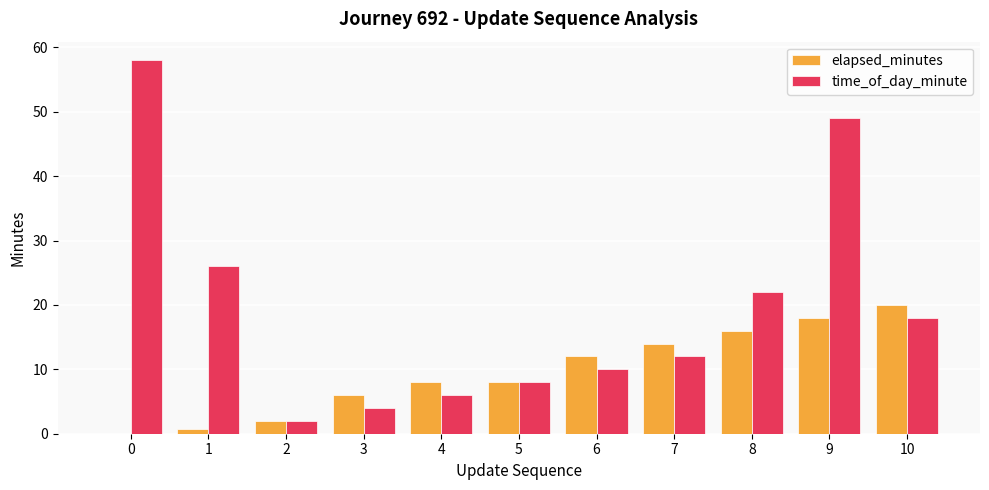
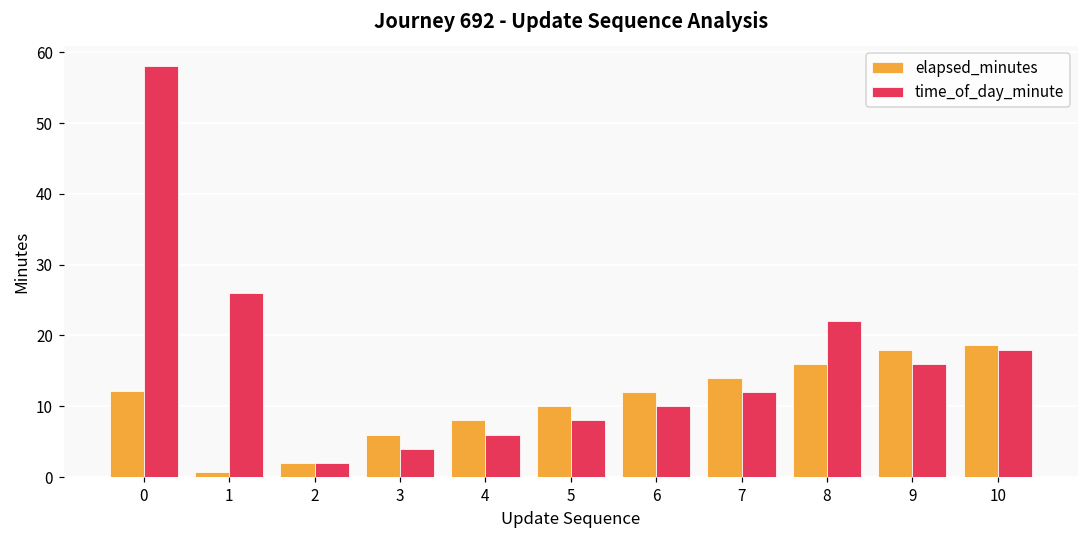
elapsed_minutes, 0: 0 -> 12
elapsed_minutes, 5: 8 -> 10
time_of_day_minute, 9: 49 -> 16
elapsed_minutes, 10: 20 -> 19
